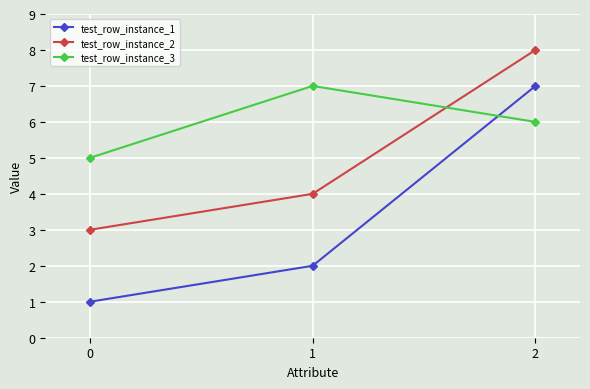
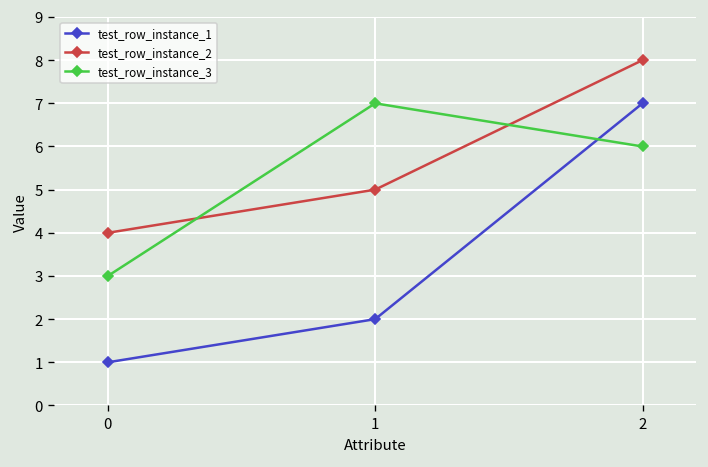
test_row_instance_2, 0: 3 -> 4
test_row_instance_3, 0: 5 -> 3
test_row_instance_2, 1: 4 -> 5
